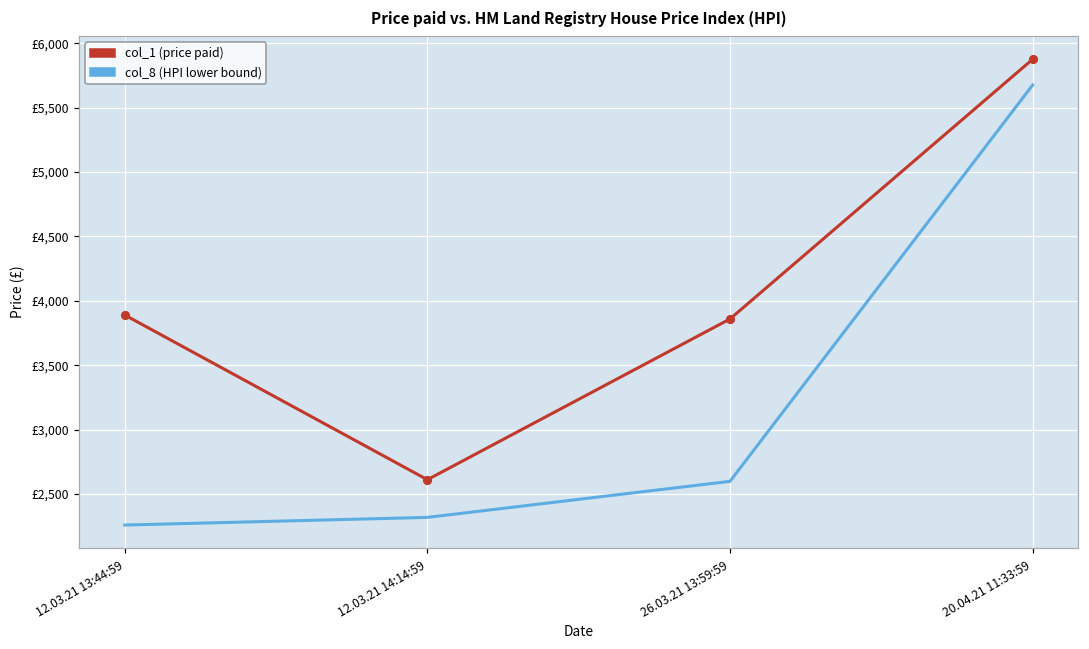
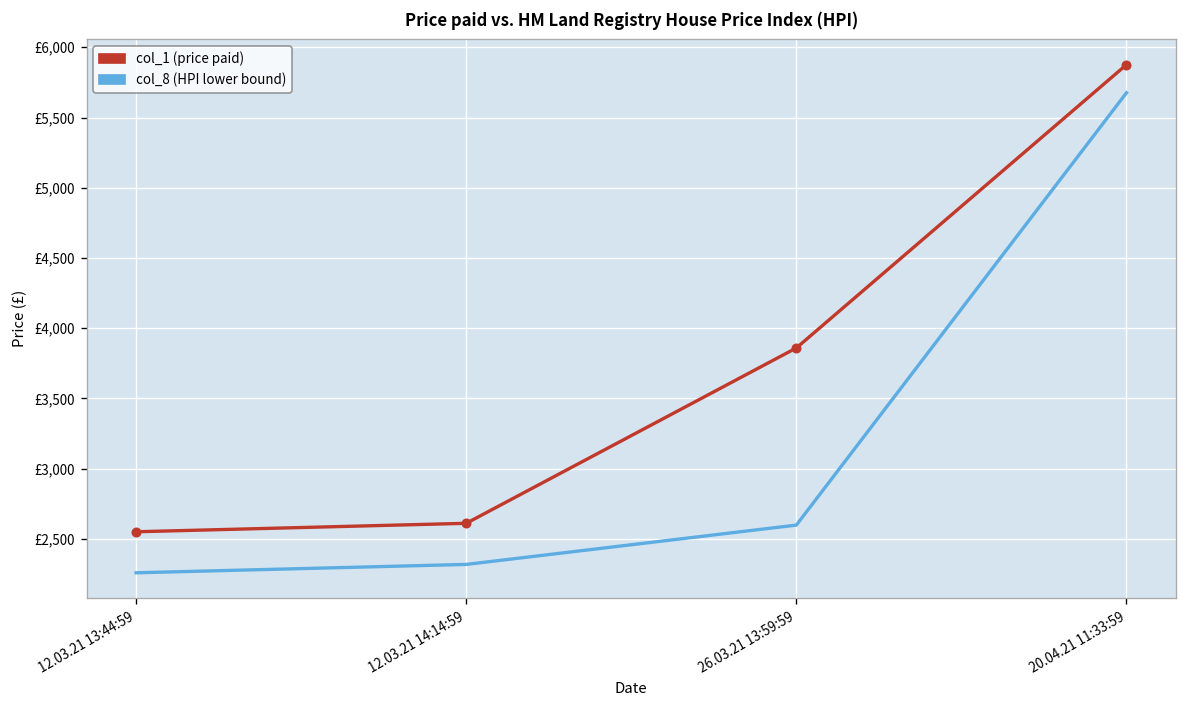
col_1 (price paid), 12.03.21 13:44:59: £3,890 -> £2,550
